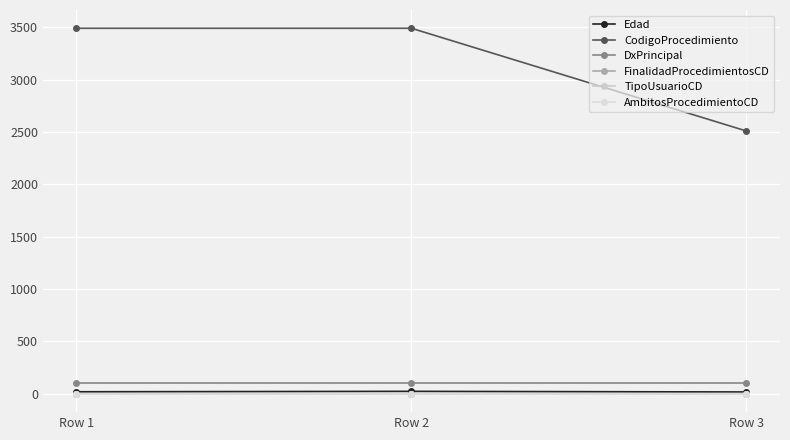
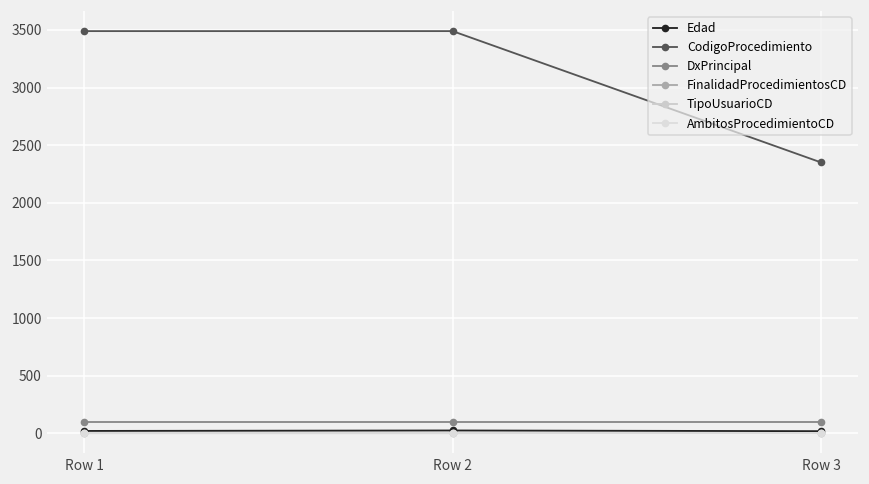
CodigoProcedimiento, Row 3: 2510 -> 2350
